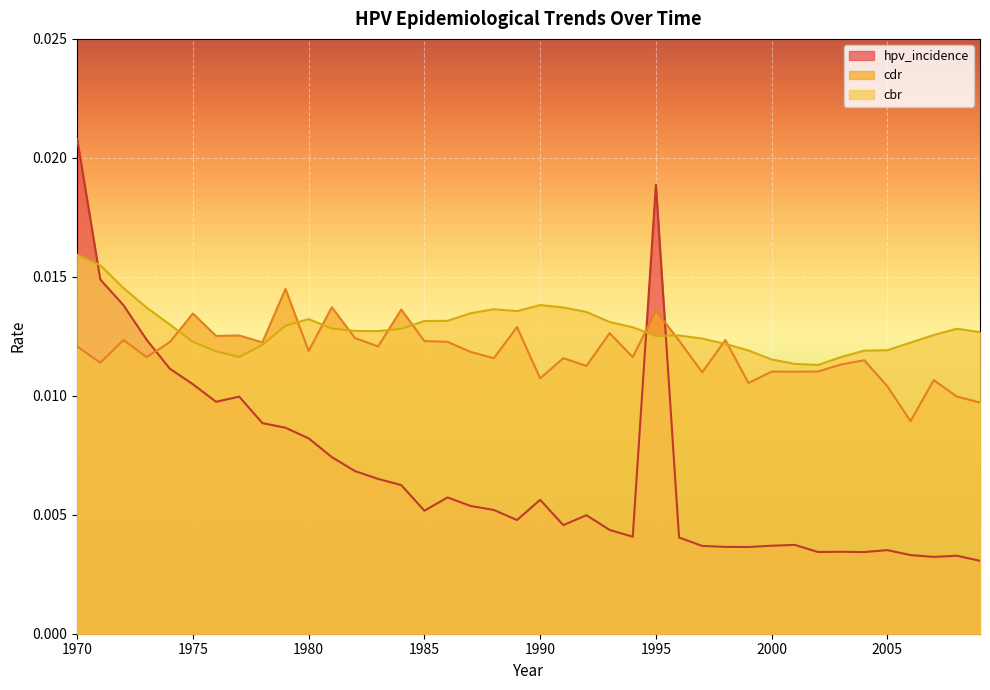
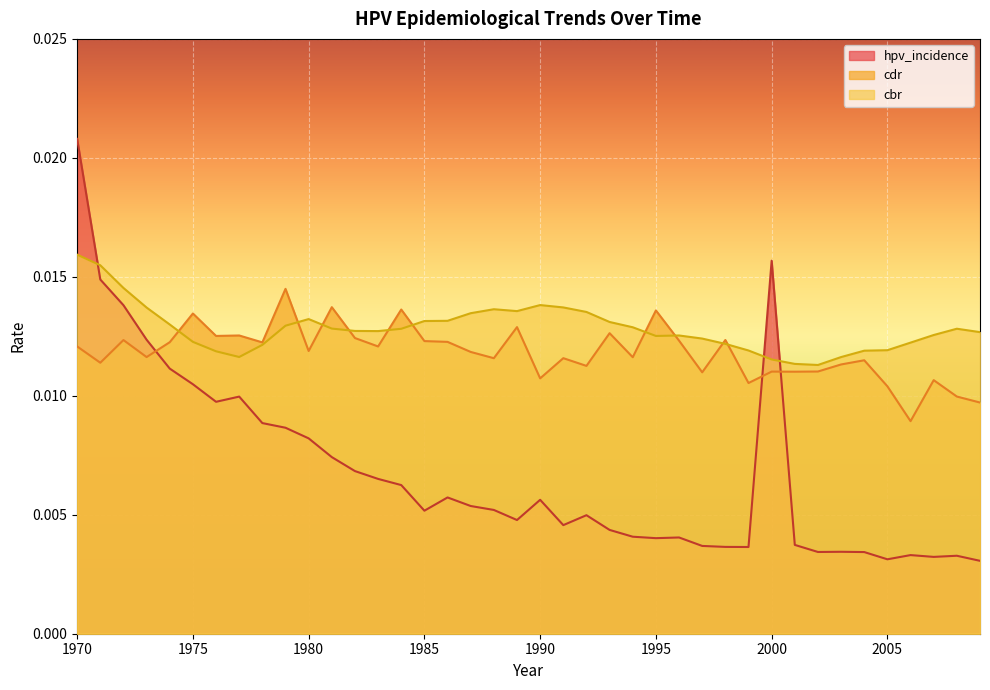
hpv_incidence, 1995: 0.0189 -> 0.0040
hpv_incidence, 2000: 0.0037 -> 0.0157
hpv_incidence, 2005: 0.0035 -> 0.0031
